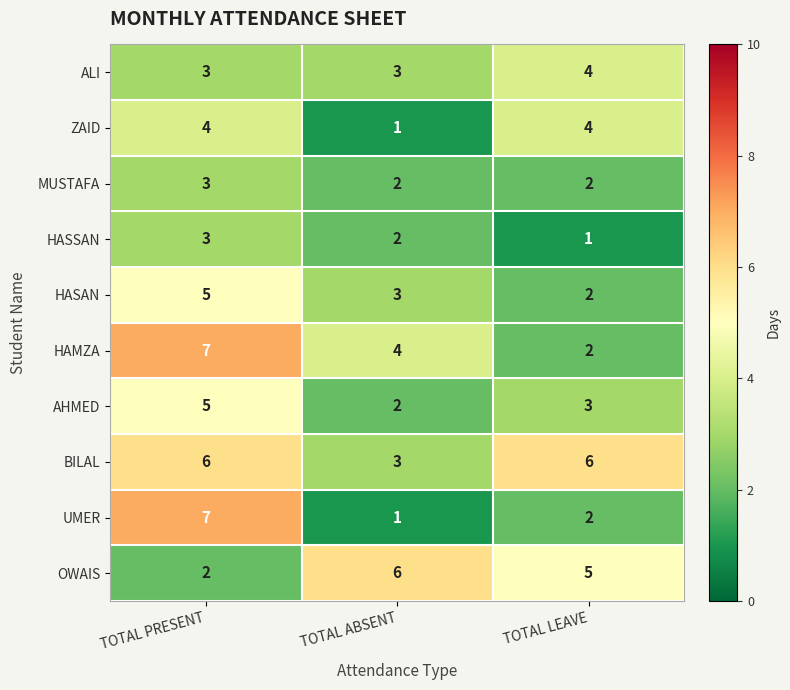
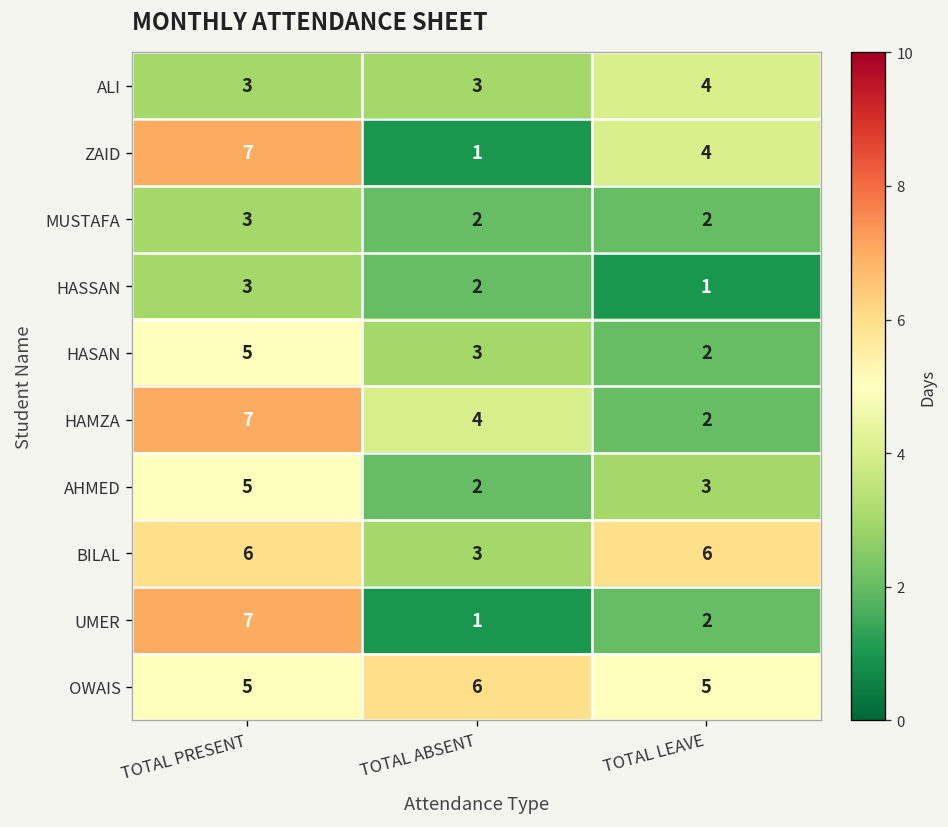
ZAID, TOTAL PRESENT: 4 -> 7
OWAIS, TOTAL PRESENT: 2 -> 5
